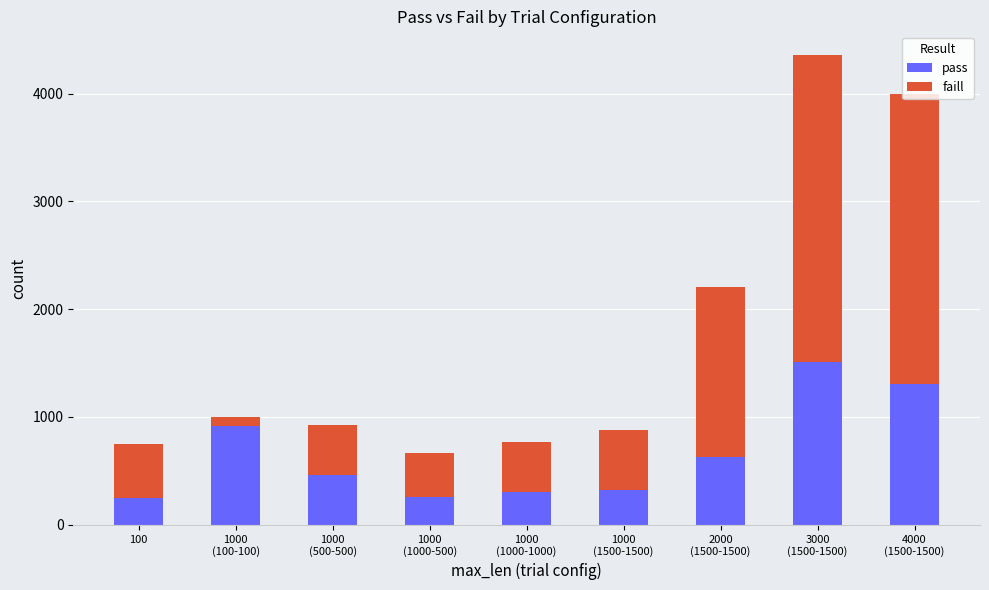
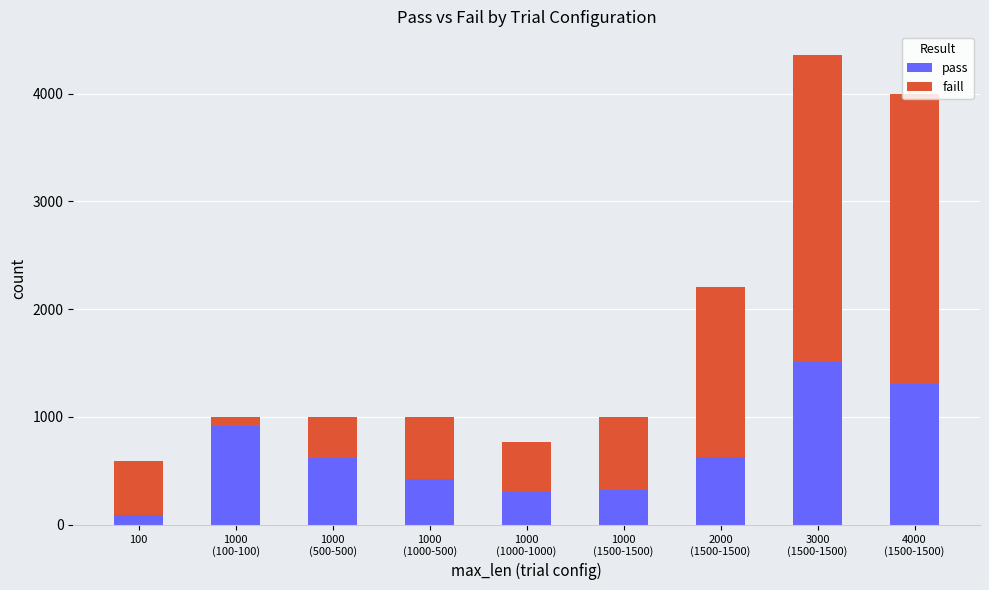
pass, 100: 250 -> 90
pass, 1000 (500-500): 460 -> 620
faill, 1000 (500-500): 470 -> 380
pass, 1000 (1000-500): 260 -> 430
faill, 1000 (1000-500): 410 -> 570
faill, 1000 (1500-1500): 560 -> 680
